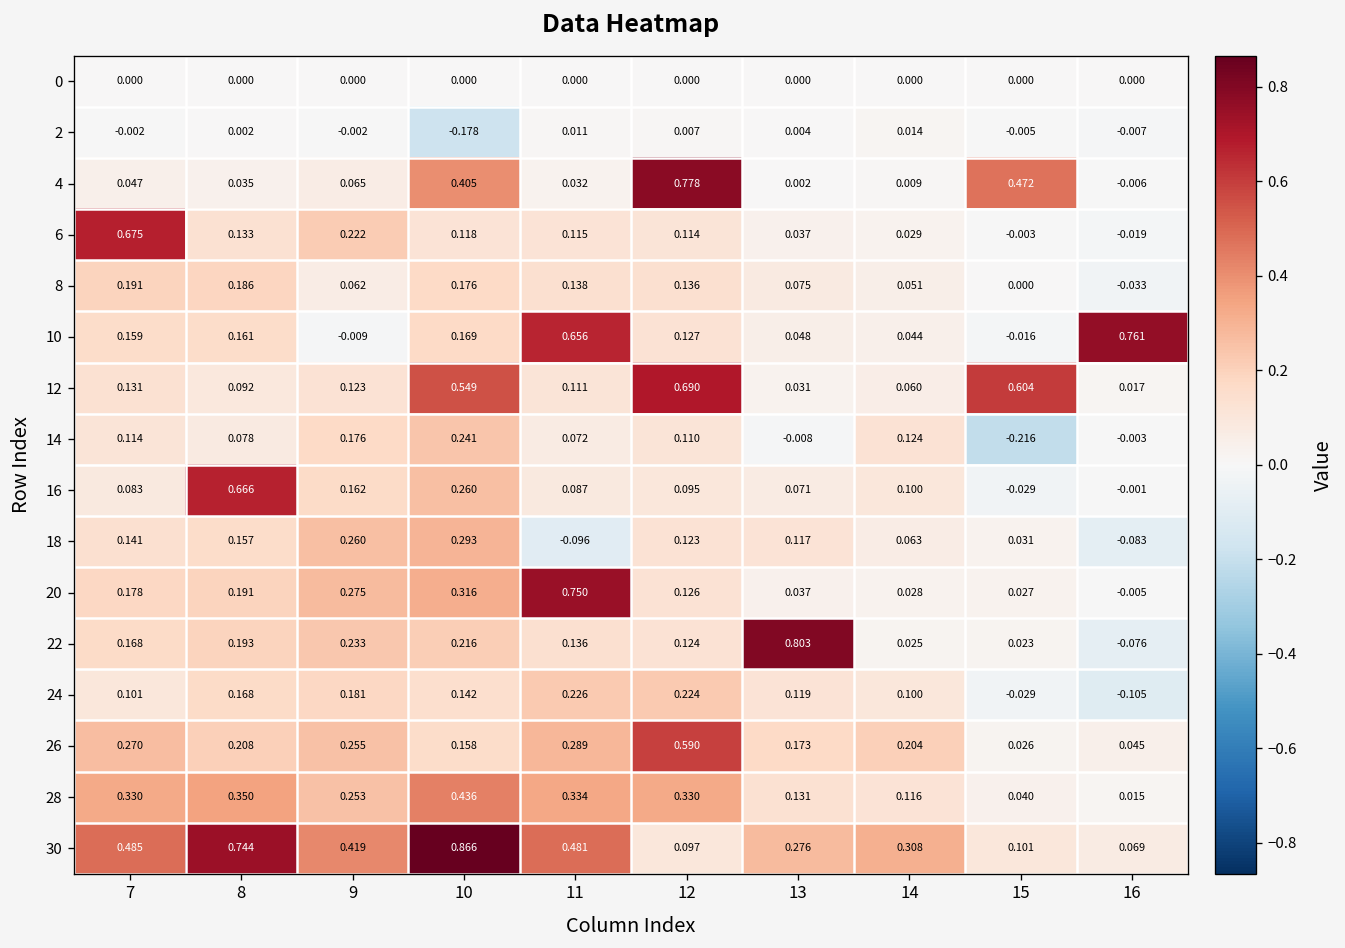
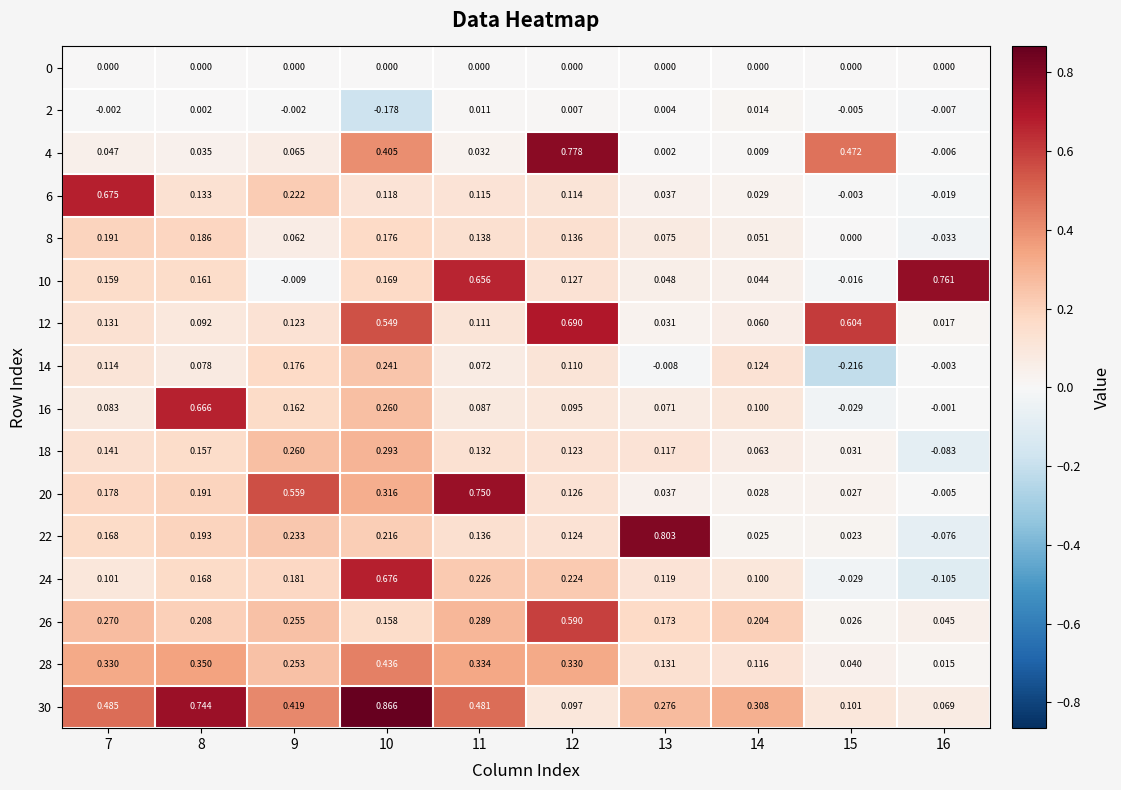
18, 11: -0.096 -> 0.132
20, 9: 0.275 -> 0.559
24, 10: 0.142 -> 0.676
